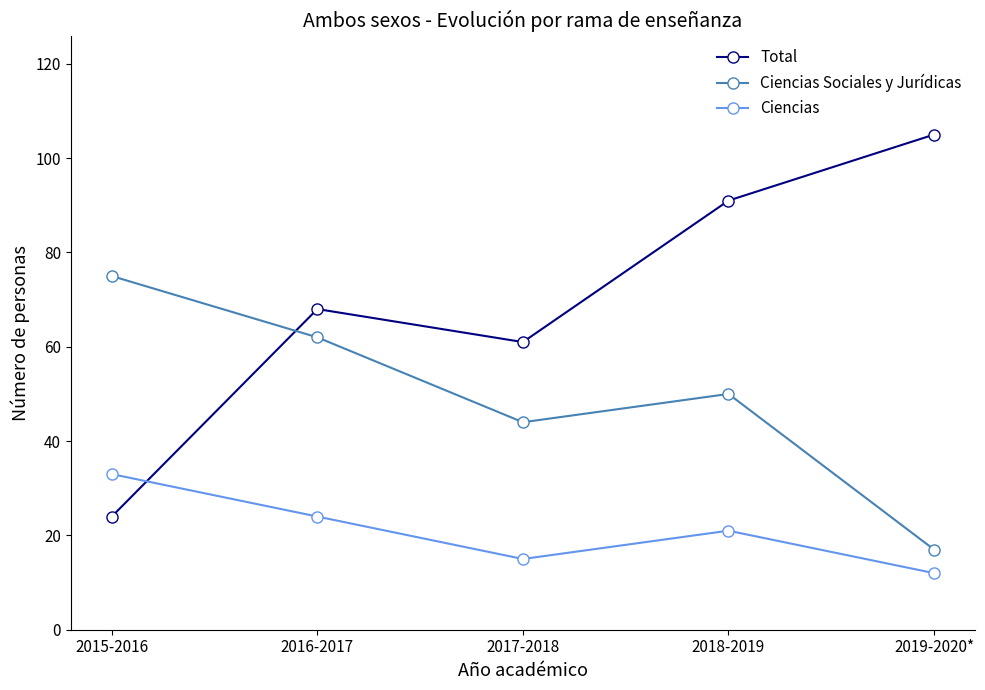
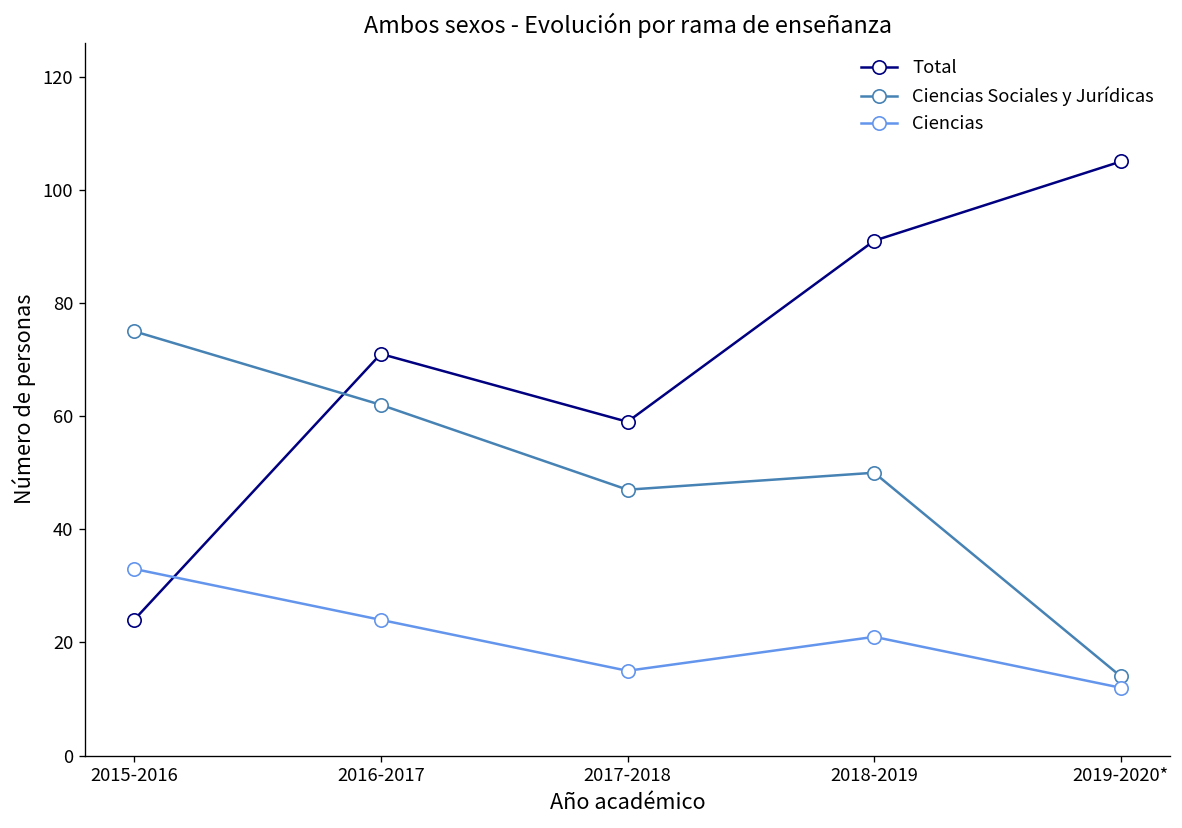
Total, 2016-2017: 68 -> 71
Total, 2017-2018: 61 -> 59
Ciencias Sociales y Jurídicas, 2017-2018: 44 -> 47
Ciencias Sociales y Jurídicas, 2019-2020*: 17 -> 14
